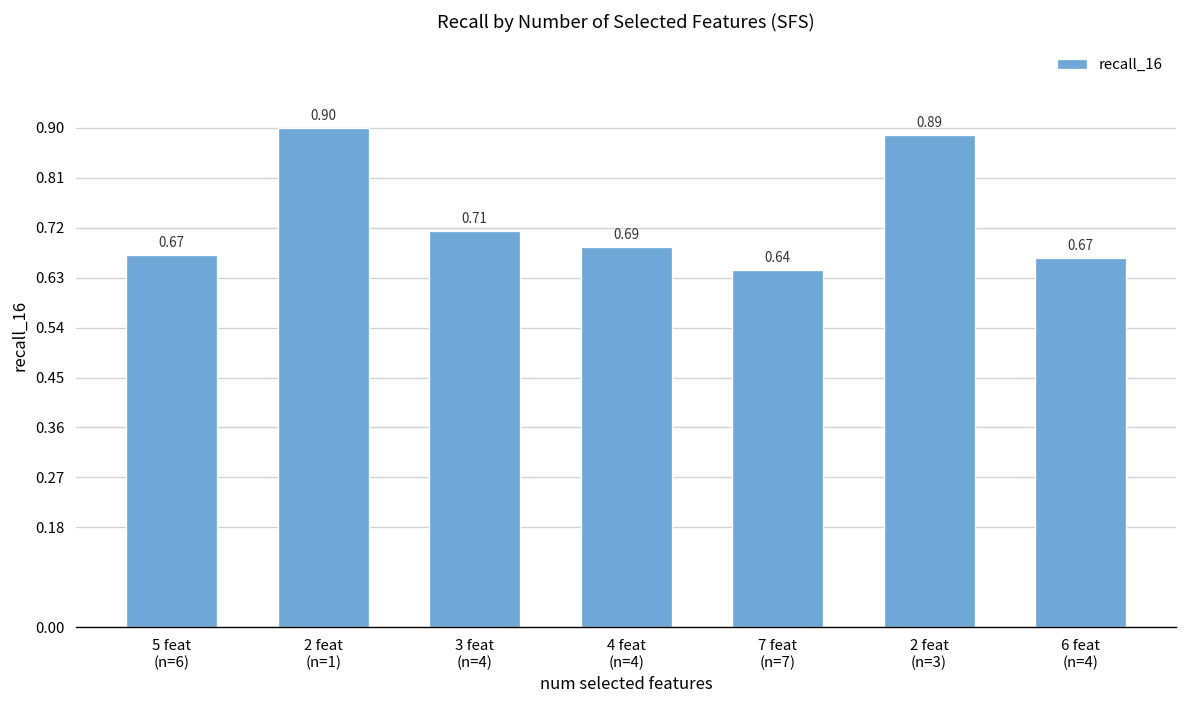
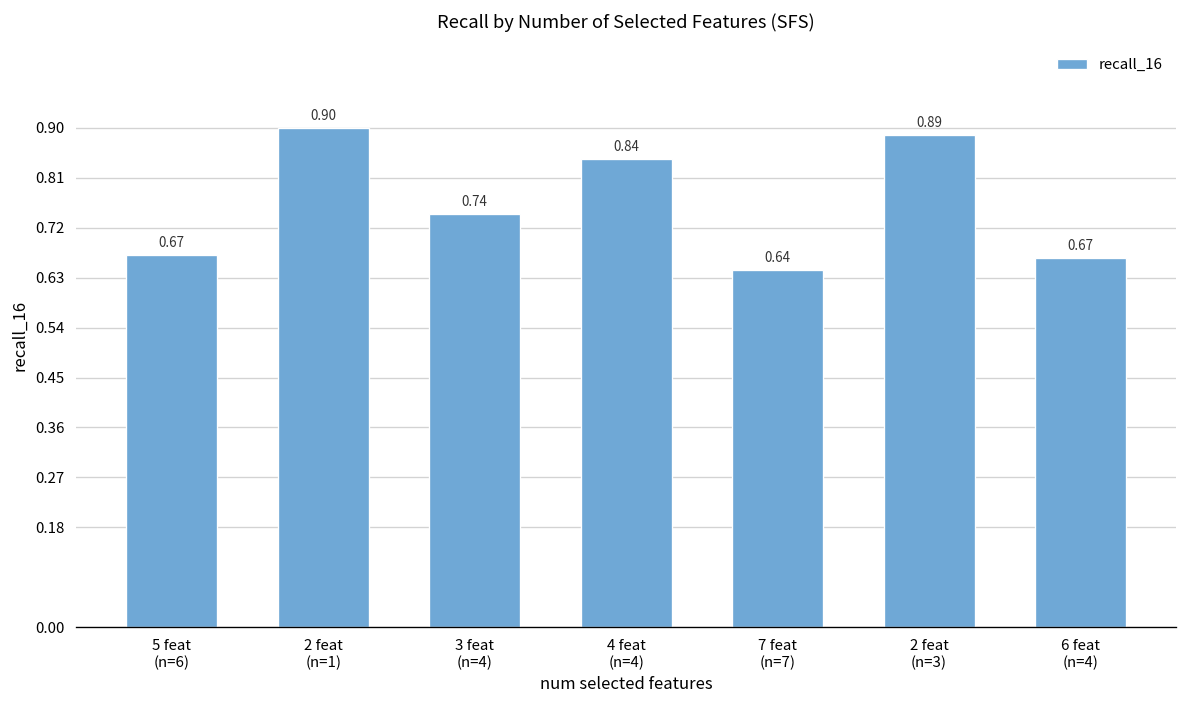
3 feat (n=4): 0.71 -> 0.74
4 feat (n=4): 0.69 -> 0.84
